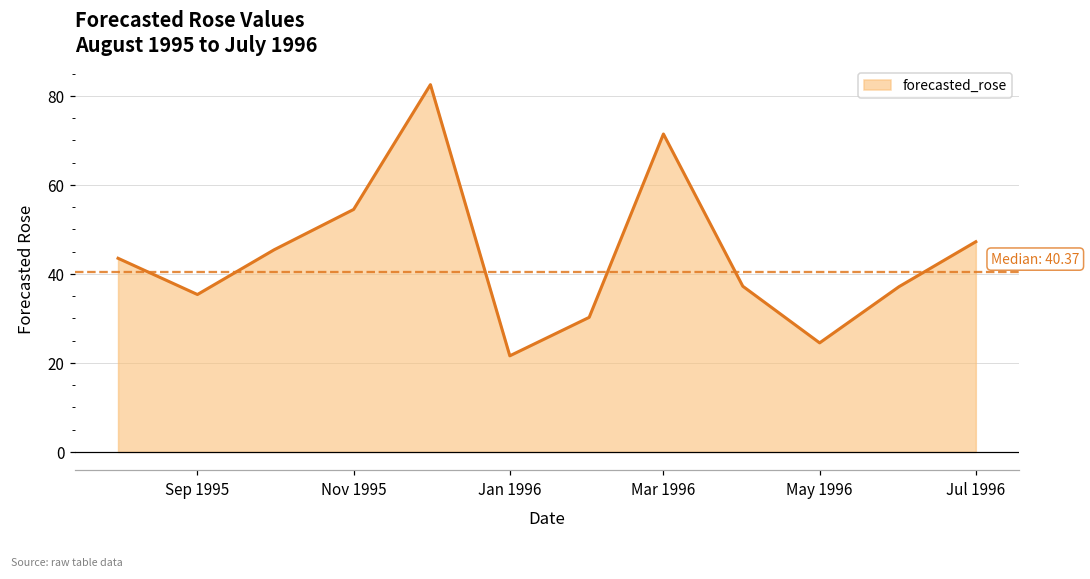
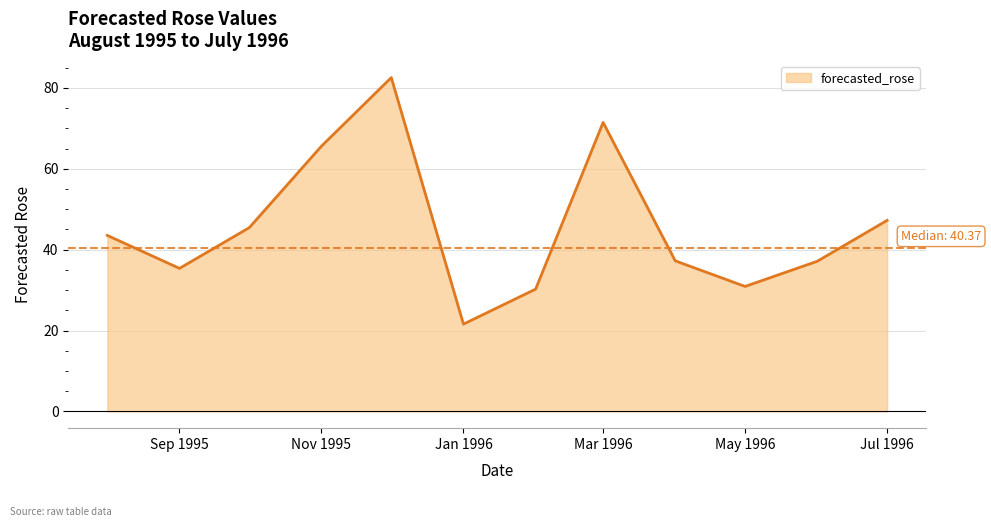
Nov 1995: 54 -> 66
May 1996: 25 -> 31
